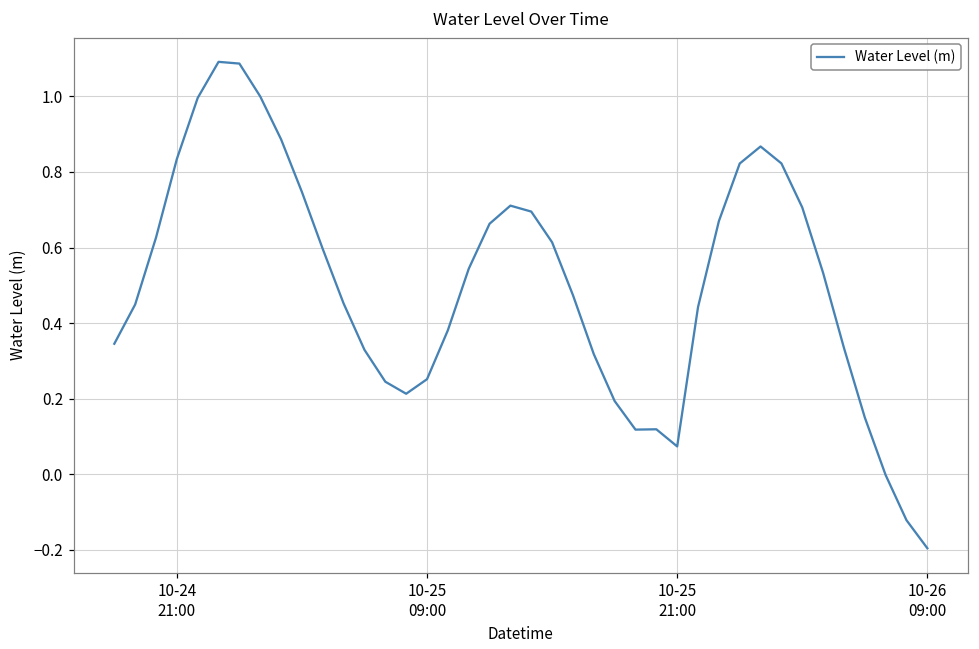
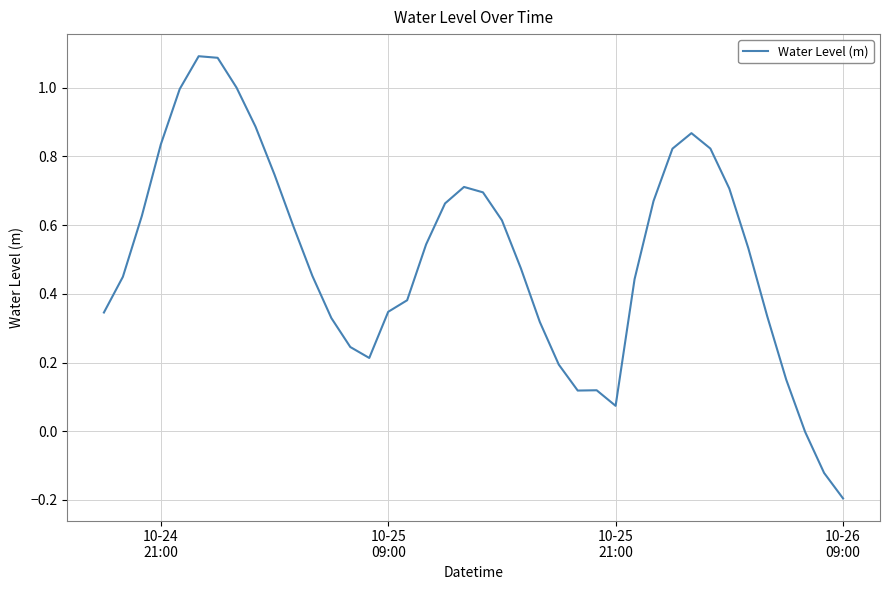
10-25 09:00: 0.25 -> 0.35
